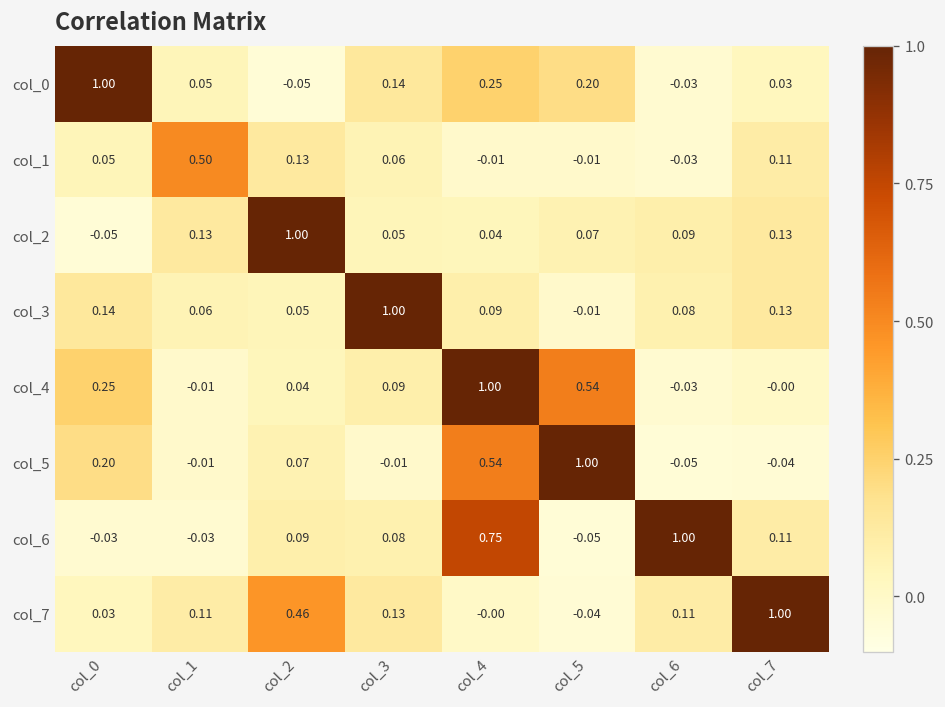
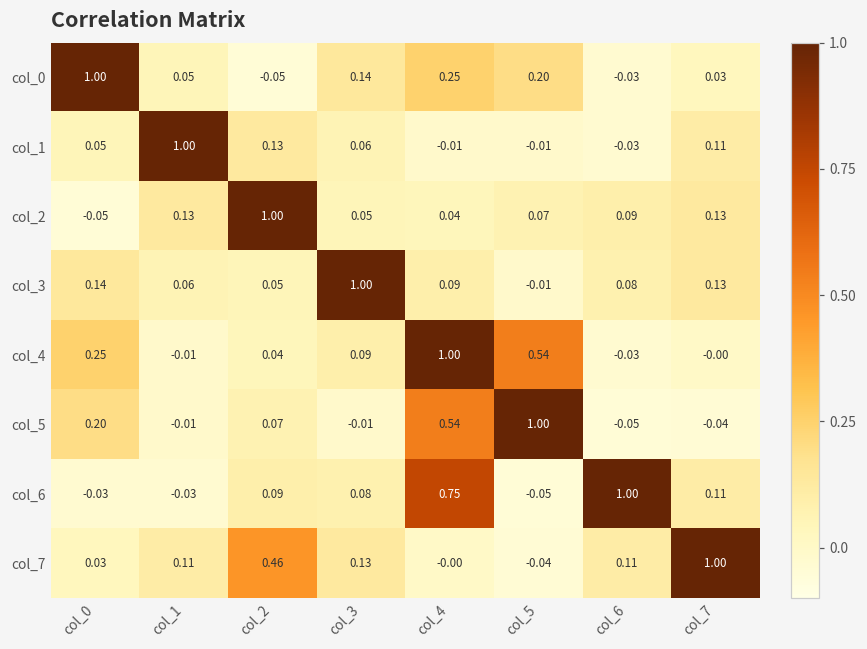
col_1, col_1: 0.50 -> 1.00
